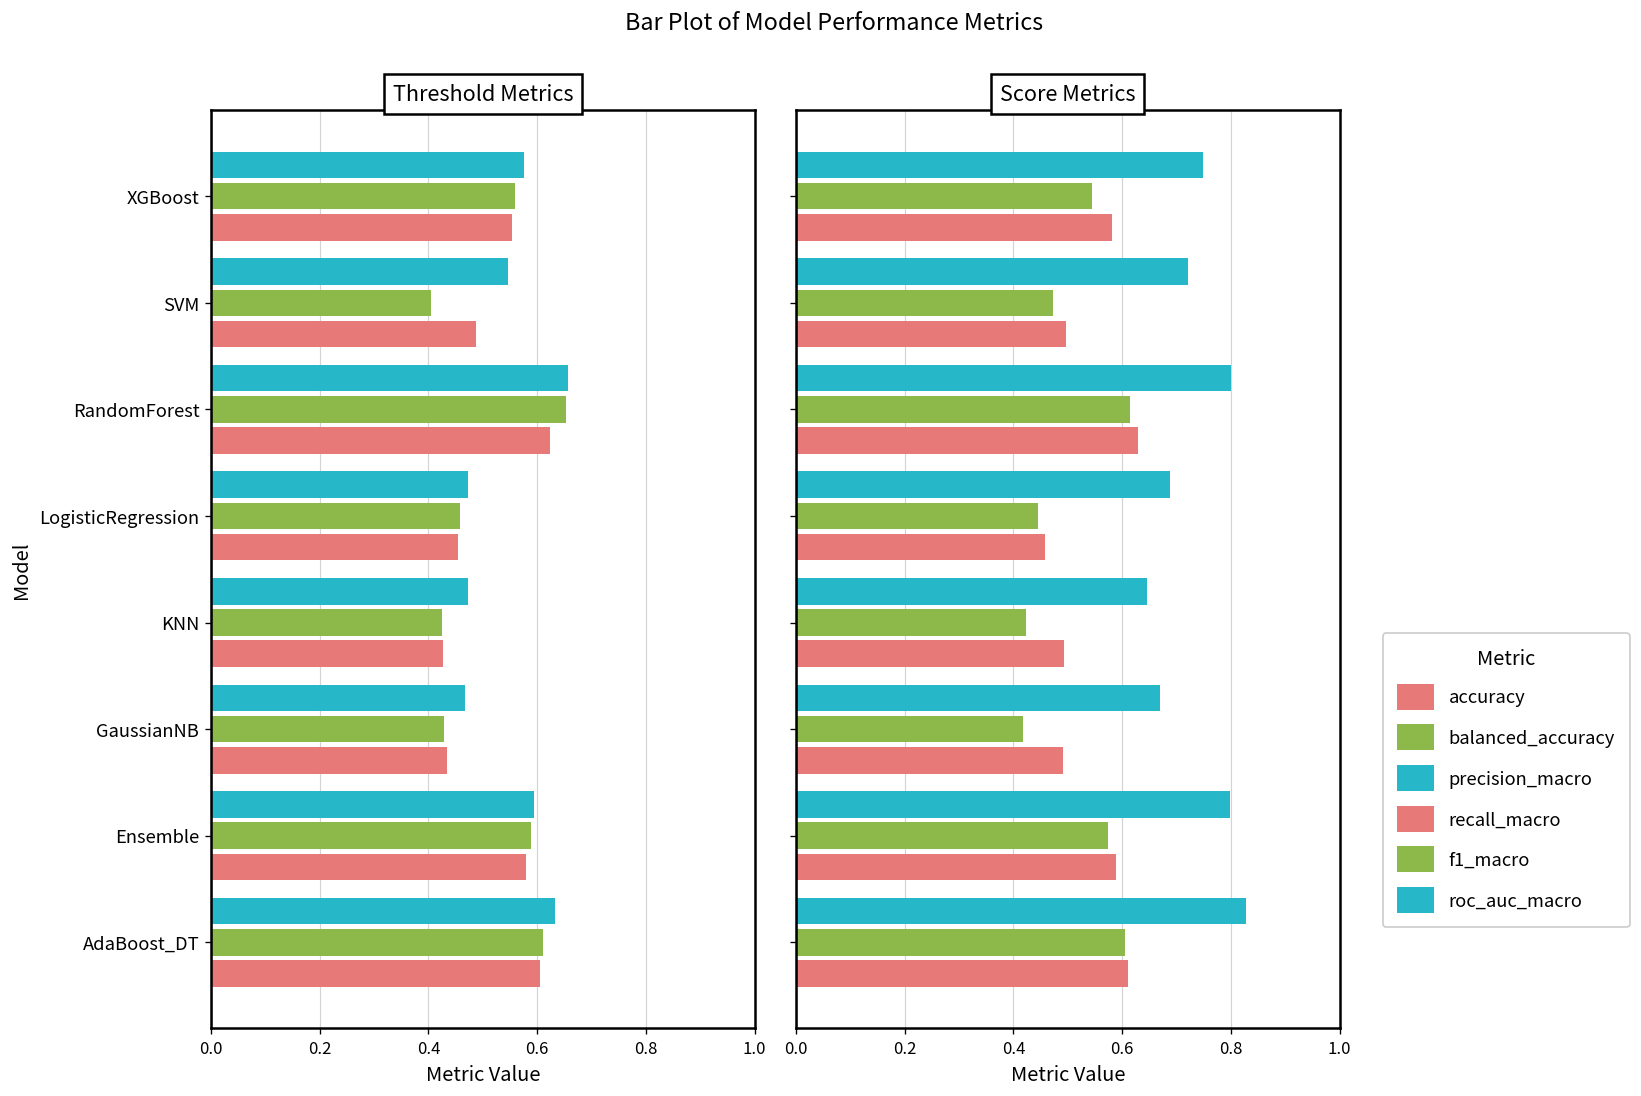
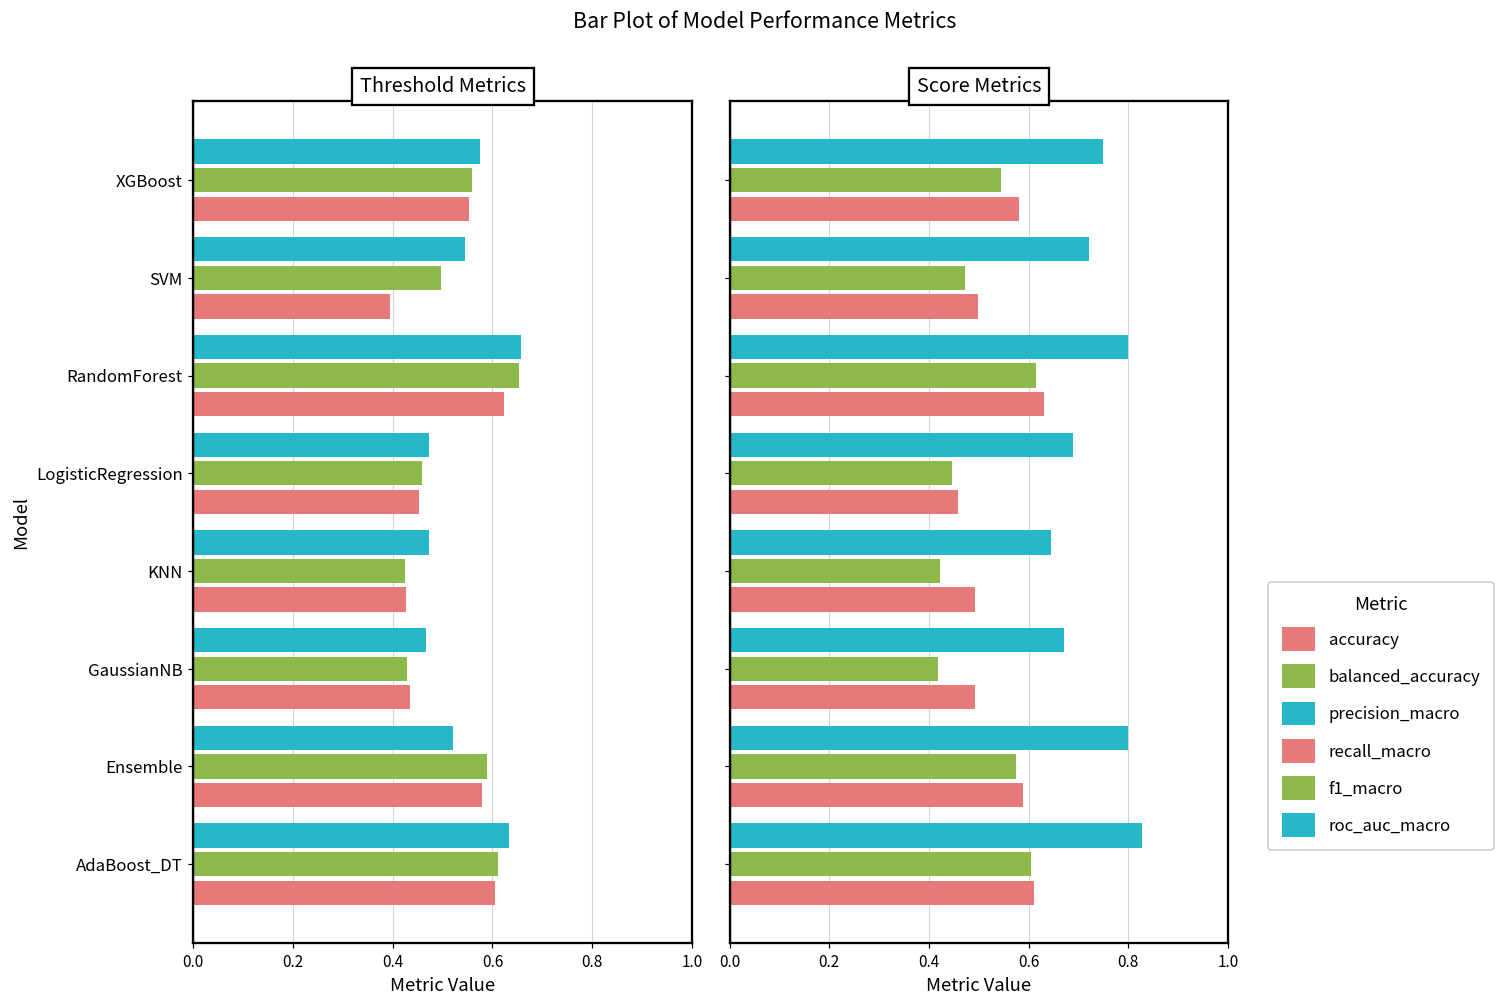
Threshold Metrics, balanced_accuracy, SVM: 0.41 -> 0.50
Threshold Metrics, accuracy, SVM: 0.49 -> 0.40
Threshold Metrics, precision_macro, Ensemble: 0.59 -> 0.52
